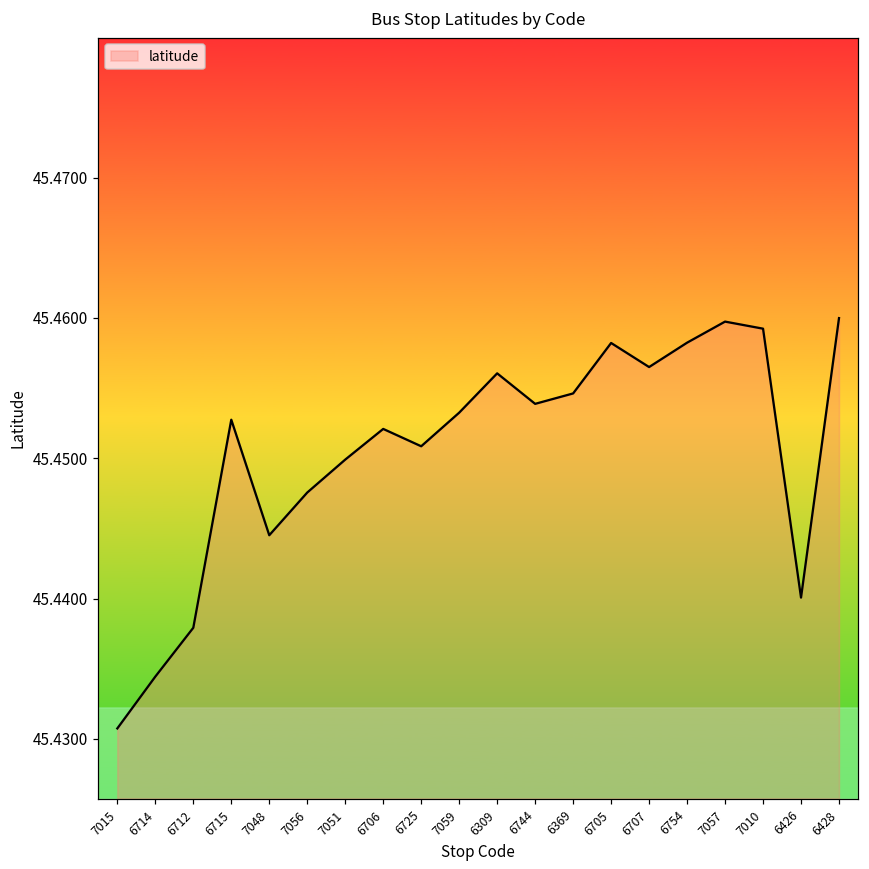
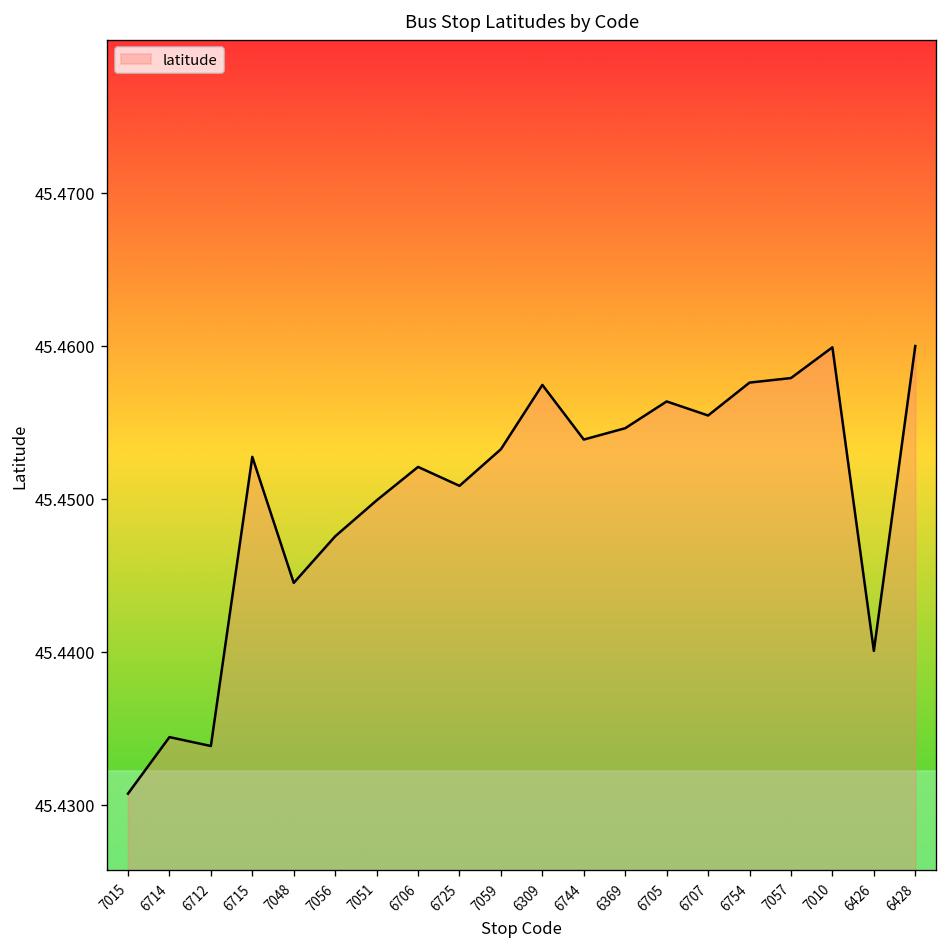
6712: 45.4379 -> 45.4339
6309: 45.4560 -> 45.4574
6705: 45.4582 -> 45.4564
6707: 45.4565 -> 45.4554
6754: 45.4582 -> 45.4576
7057: 45.4597 -> 45.4579
7010: 45.4592 -> 45.4599
